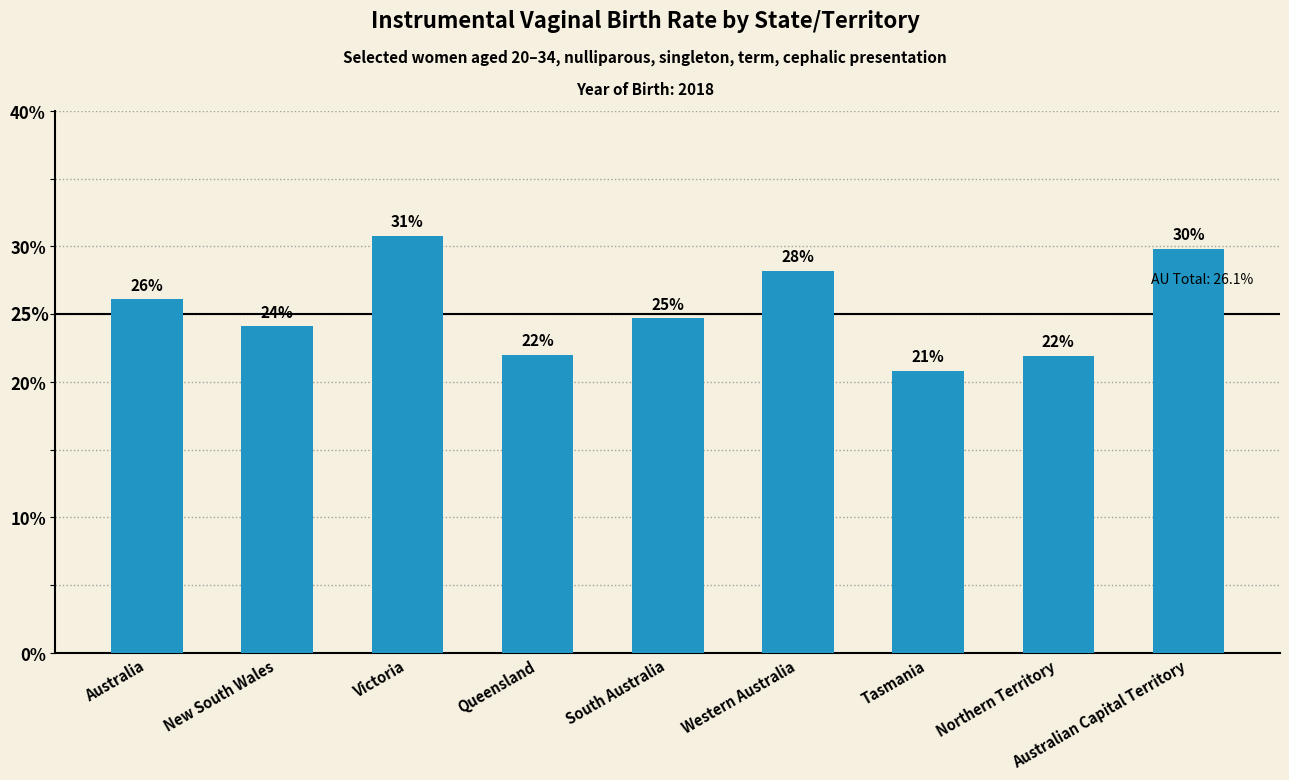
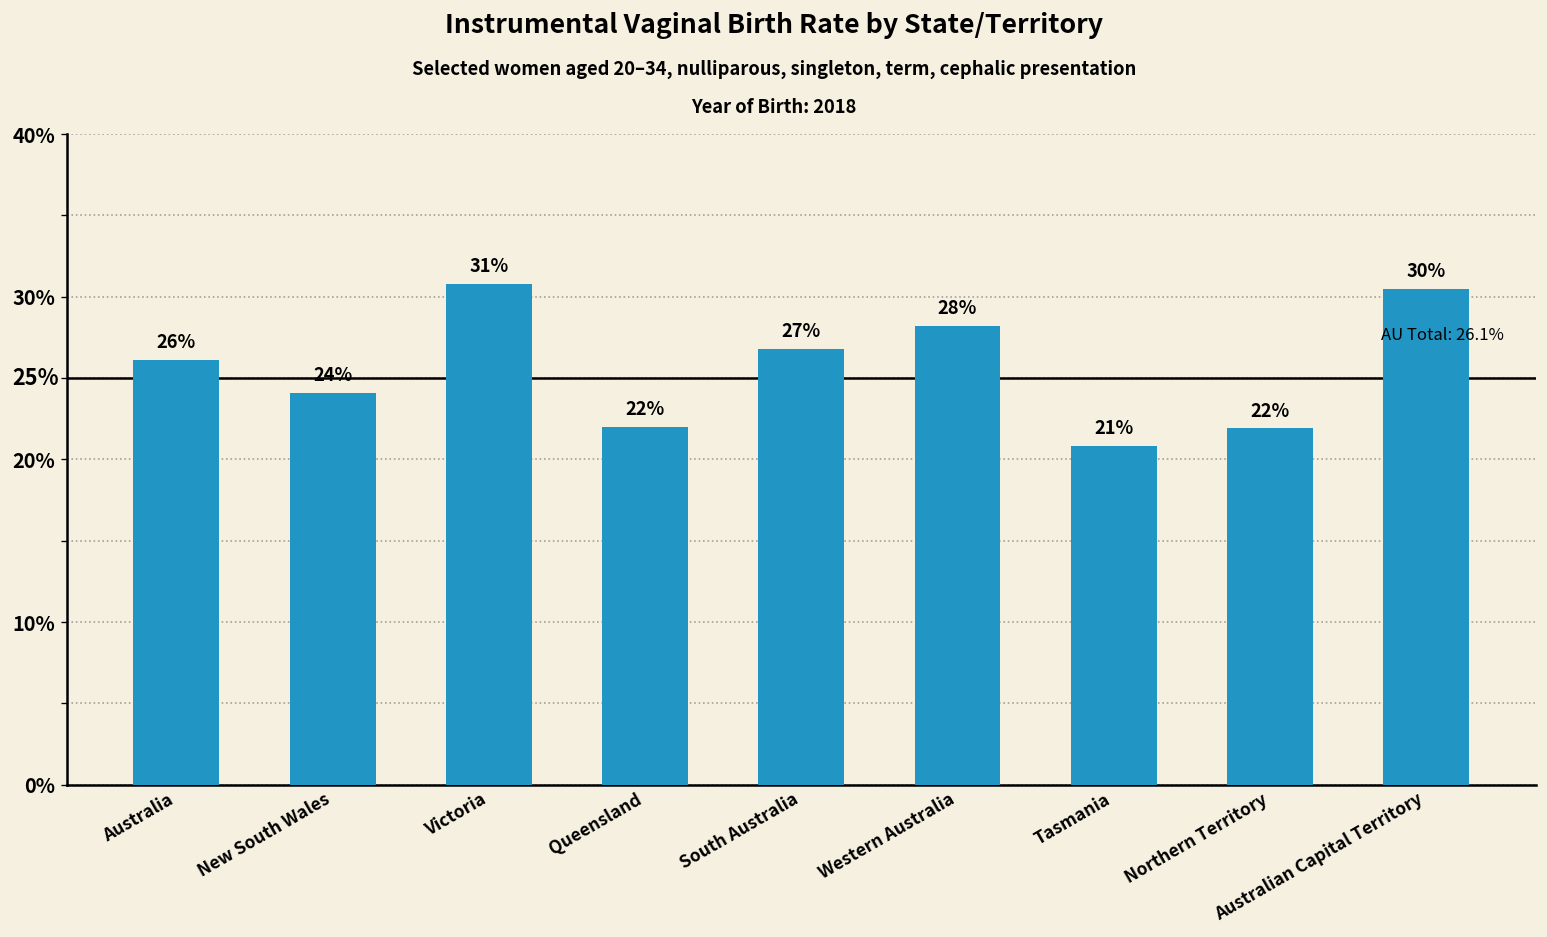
South Australia: 25% -> 27%
Australian Capital Territory: 29.8% -> 30.5%
